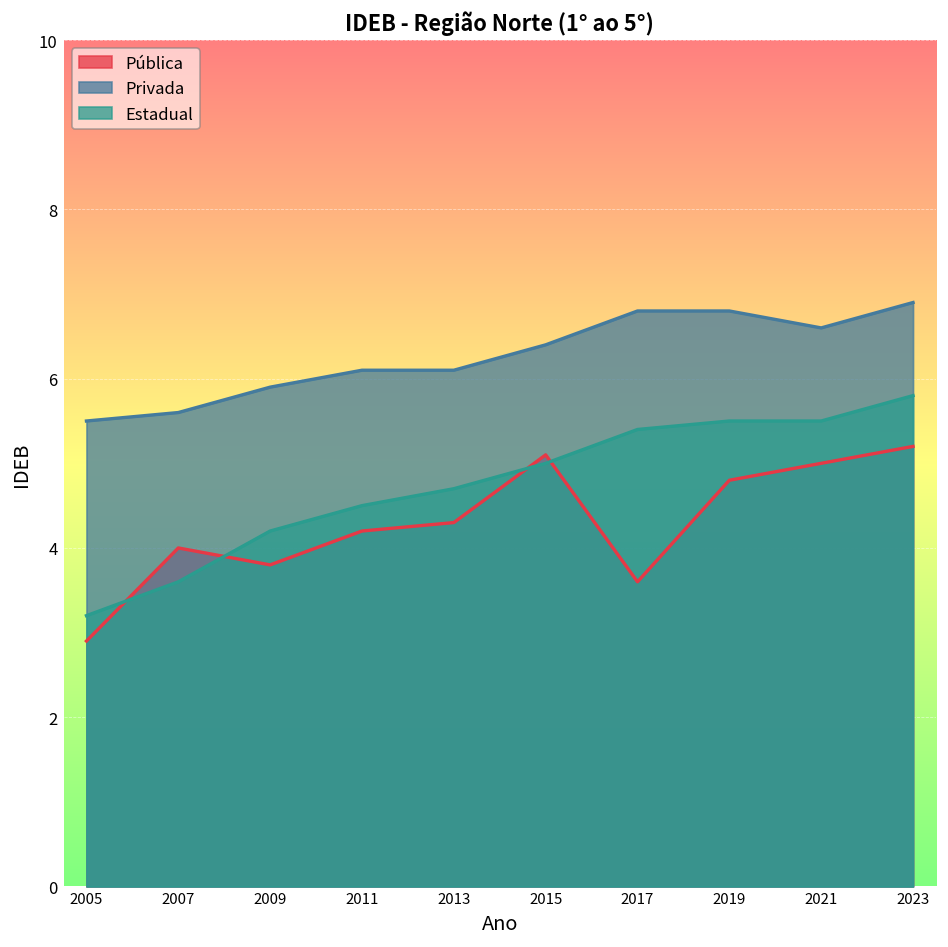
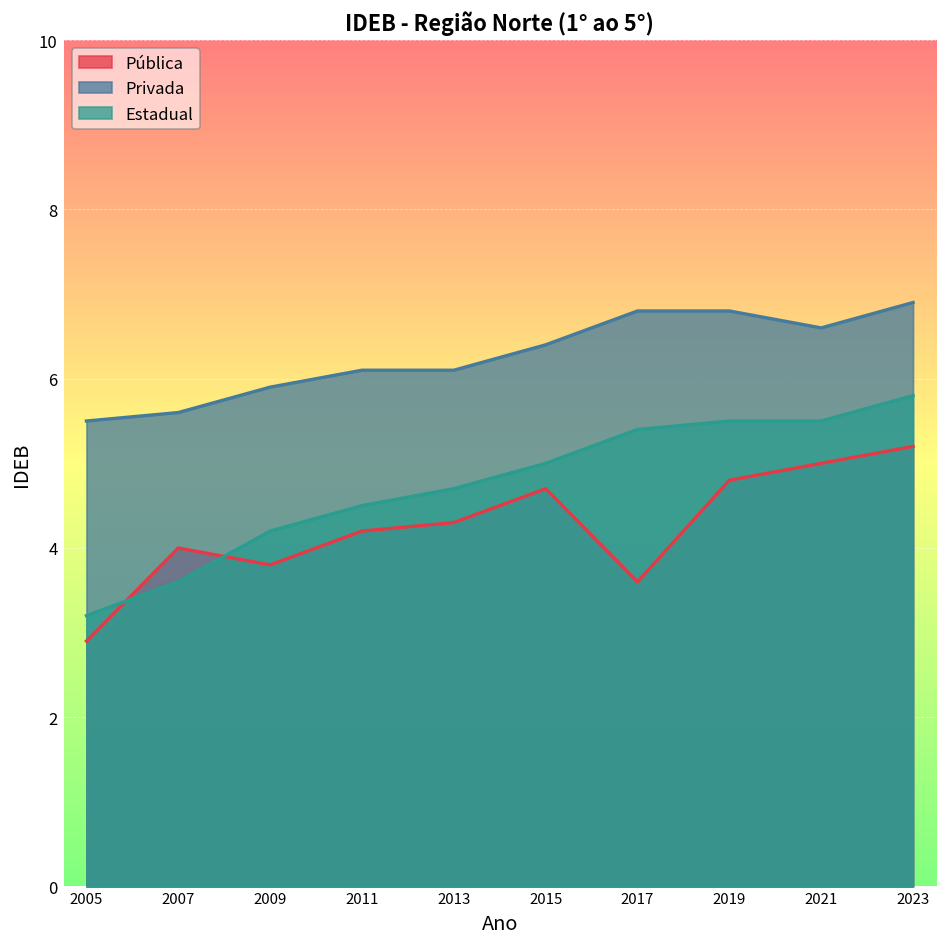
Pública, 2015: 5.1 -> 4.7
